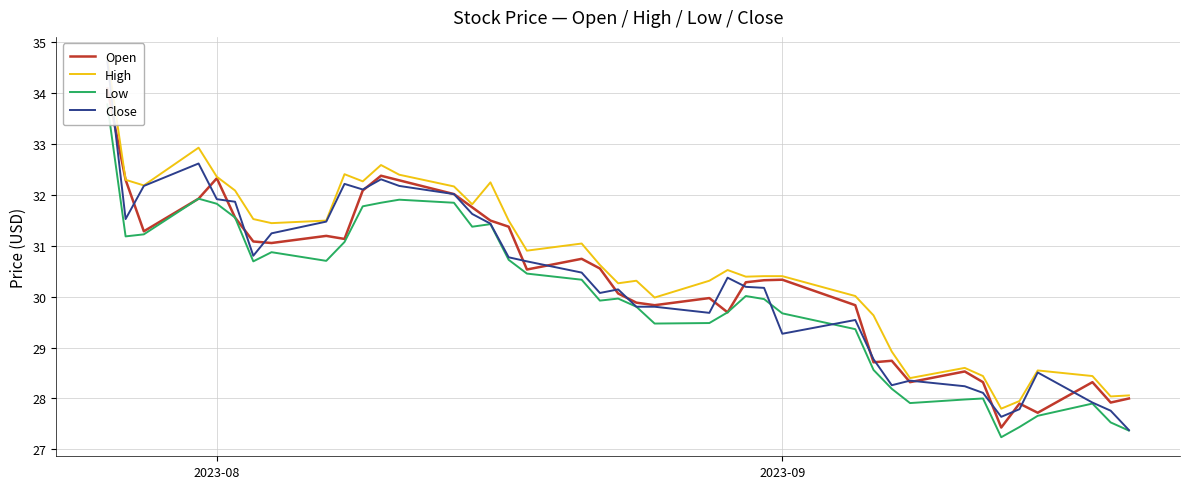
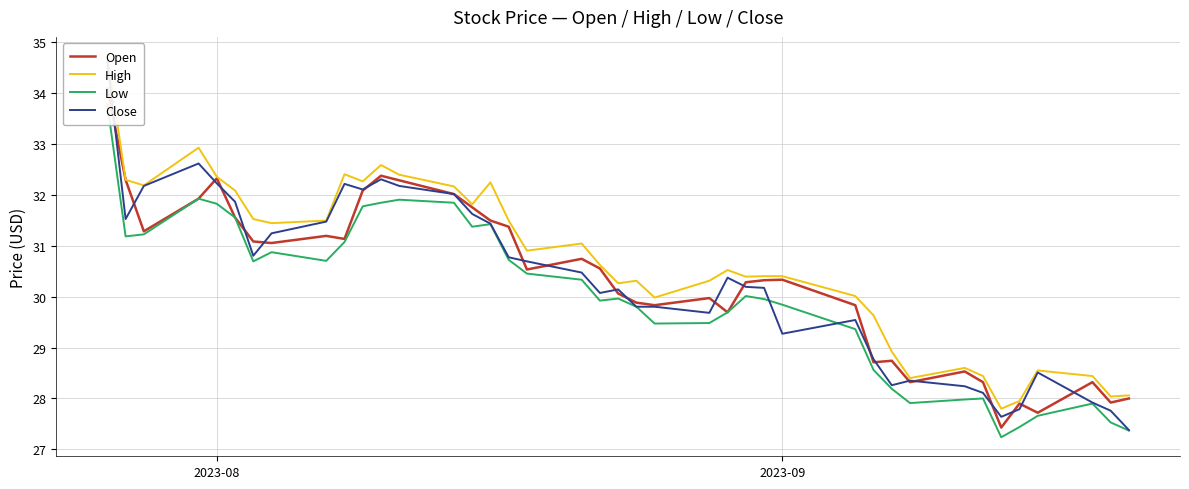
Close, 2023-08: 31.9 -> 32.2
Low, 2023-09: 29.7 -> 29.8
